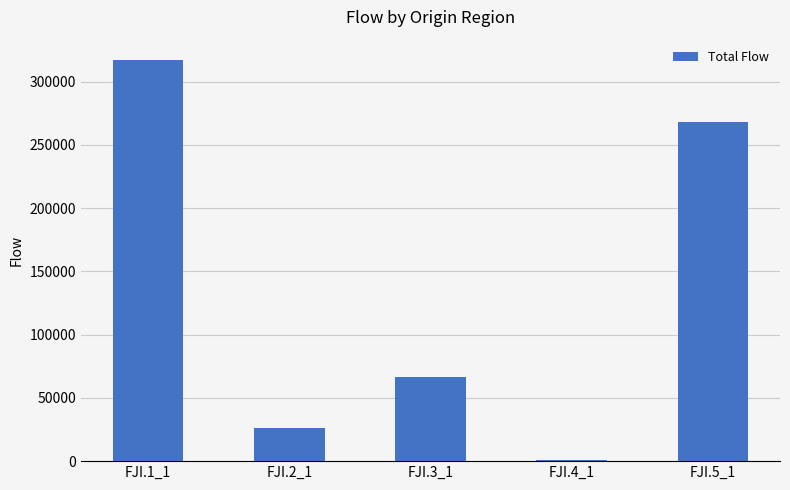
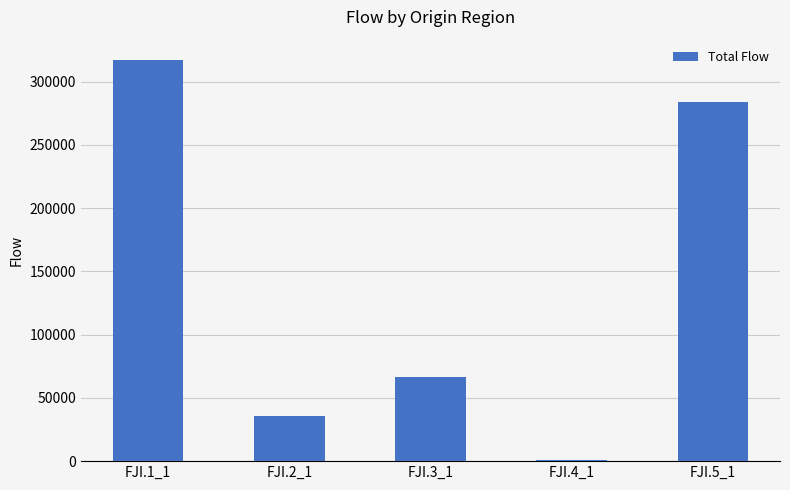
FJI.2_1: 26000 -> 35000
FJI.5_1: 268000 -> 284000
